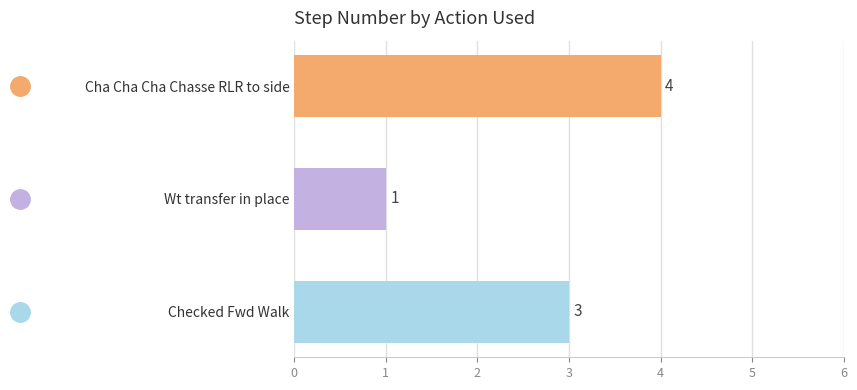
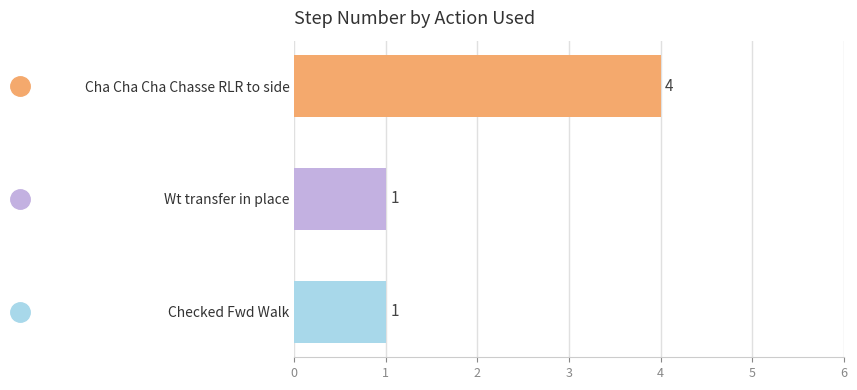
Checked Fwd Walk: 3 -> 1
